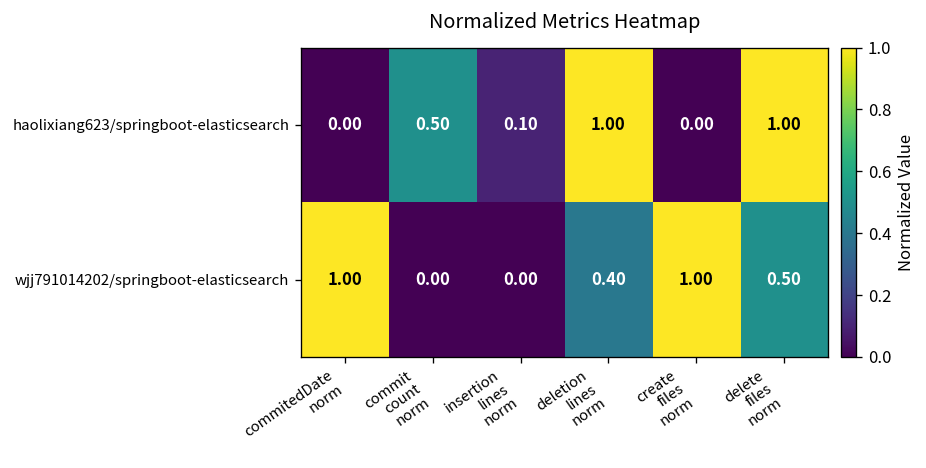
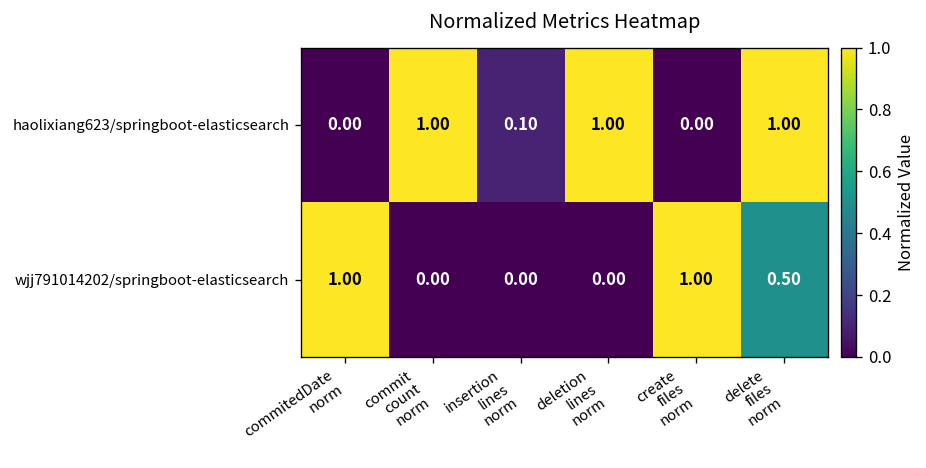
haolixiang623/springboot-elasticsearch, commit count norm: 0.50 -> 1.00
wjj791014202/springboot-elasticsearch, deletion lines norm: 0.40 -> 0.00
